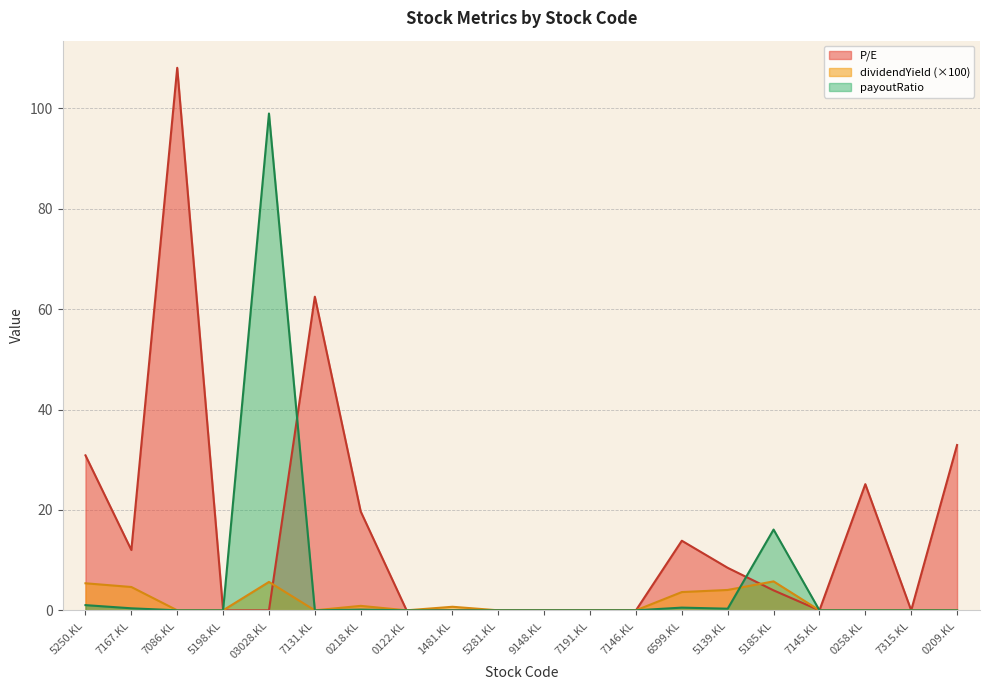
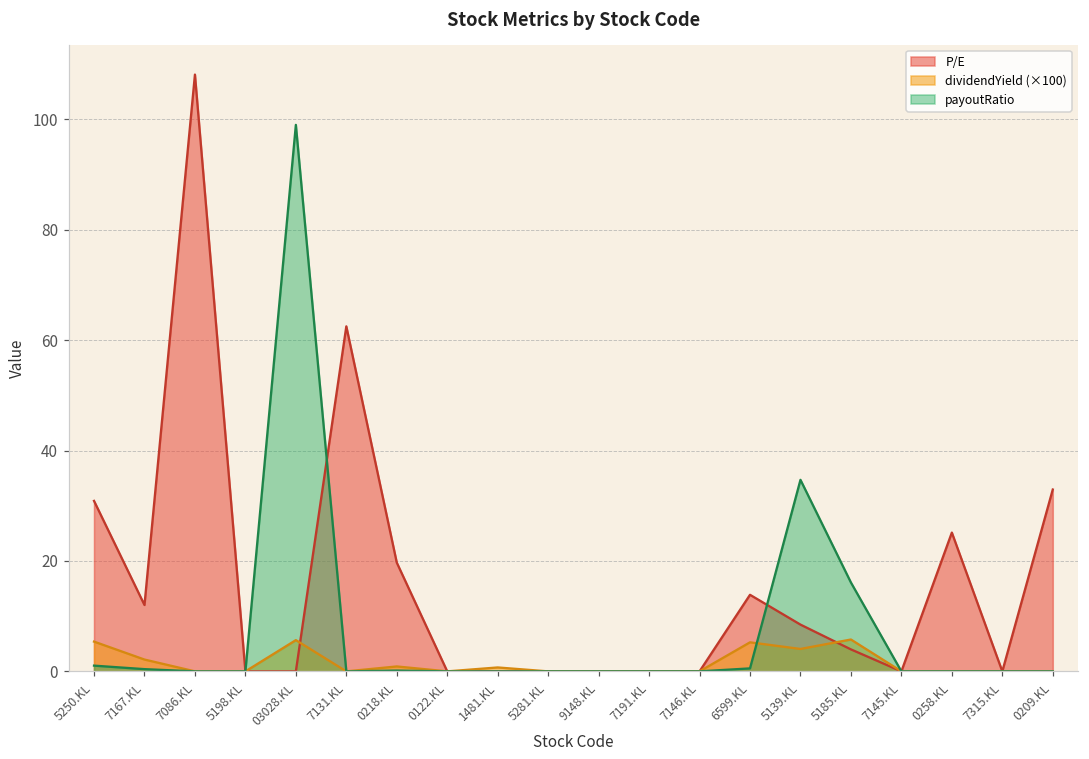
dividendYield (×100), 7167.KL: 5 -> 2
dividendYield (×100), 6599.KL: 4 -> 5
payoutRatio, 5139.KL: 0 -> 35
